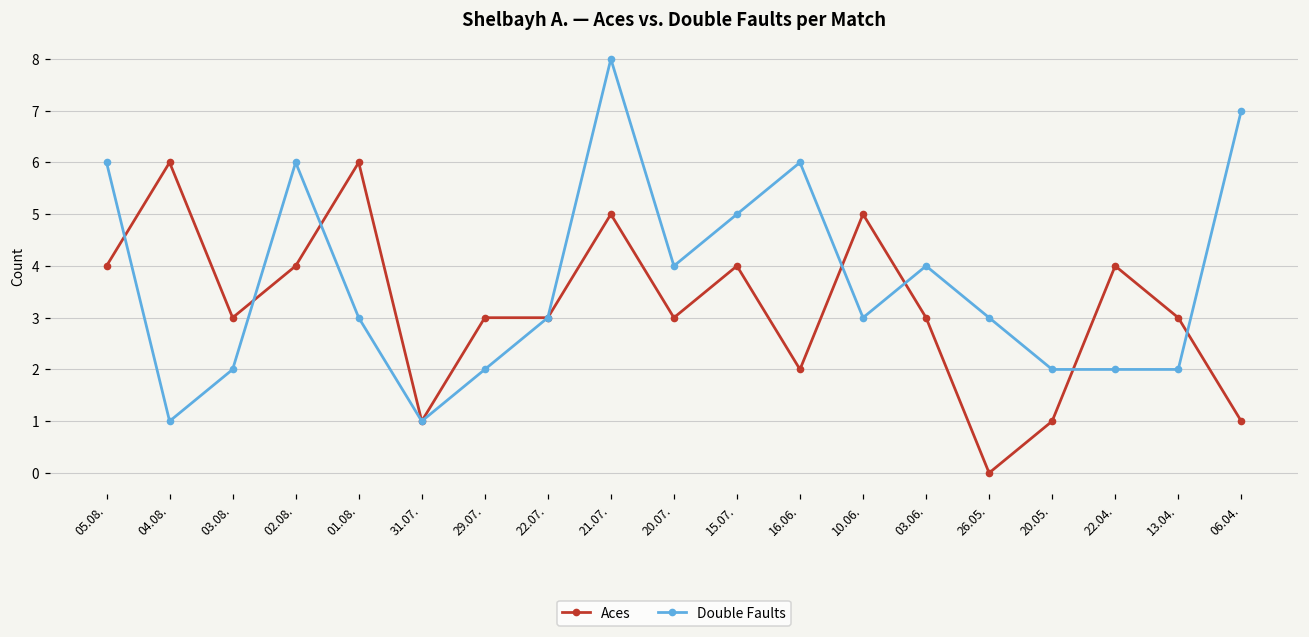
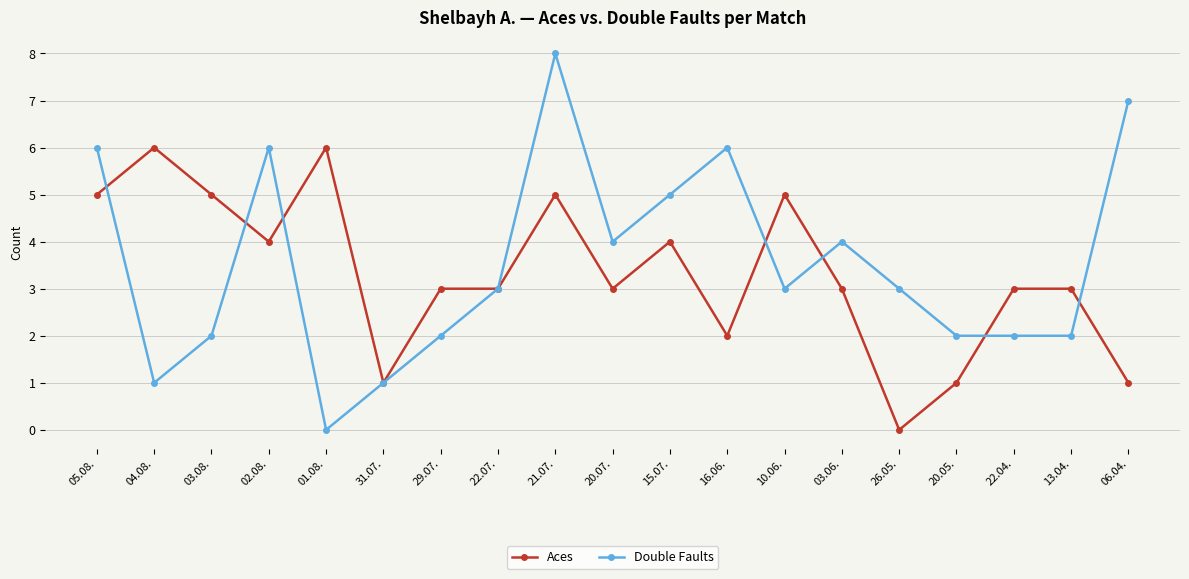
Aces, 05.08.: 4 -> 5
Aces, 03.08.: 3 -> 5
Double Faults, 01.08.: 3 -> 0
Aces, 22.04.: 4 -> 3
